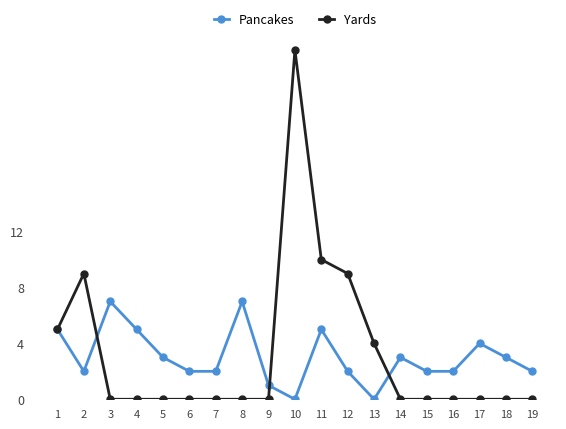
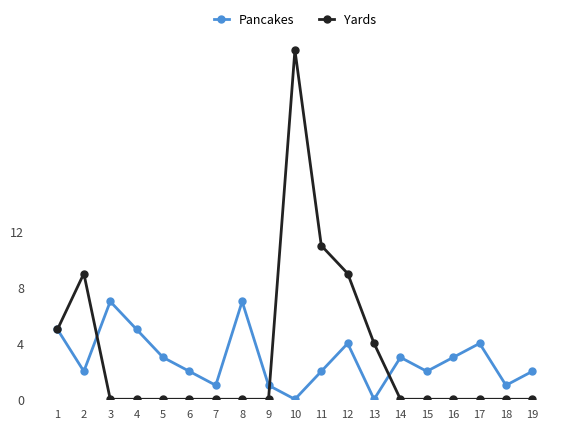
Pancakes, 7: 2 -> 1
Pancakes, 11: 5 -> 2
Yards, 11: 10 -> 11
Pancakes, 12: 2 -> 4
Pancakes, 16: 2 -> 3
Pancakes, 18: 3 -> 1
